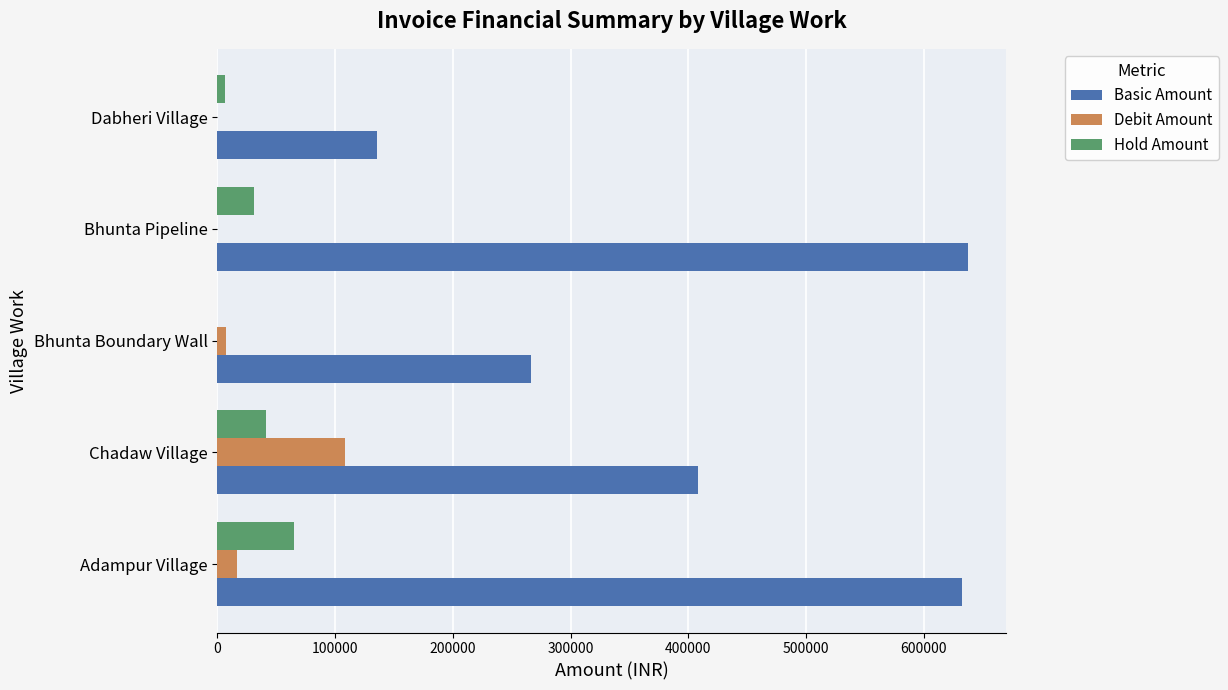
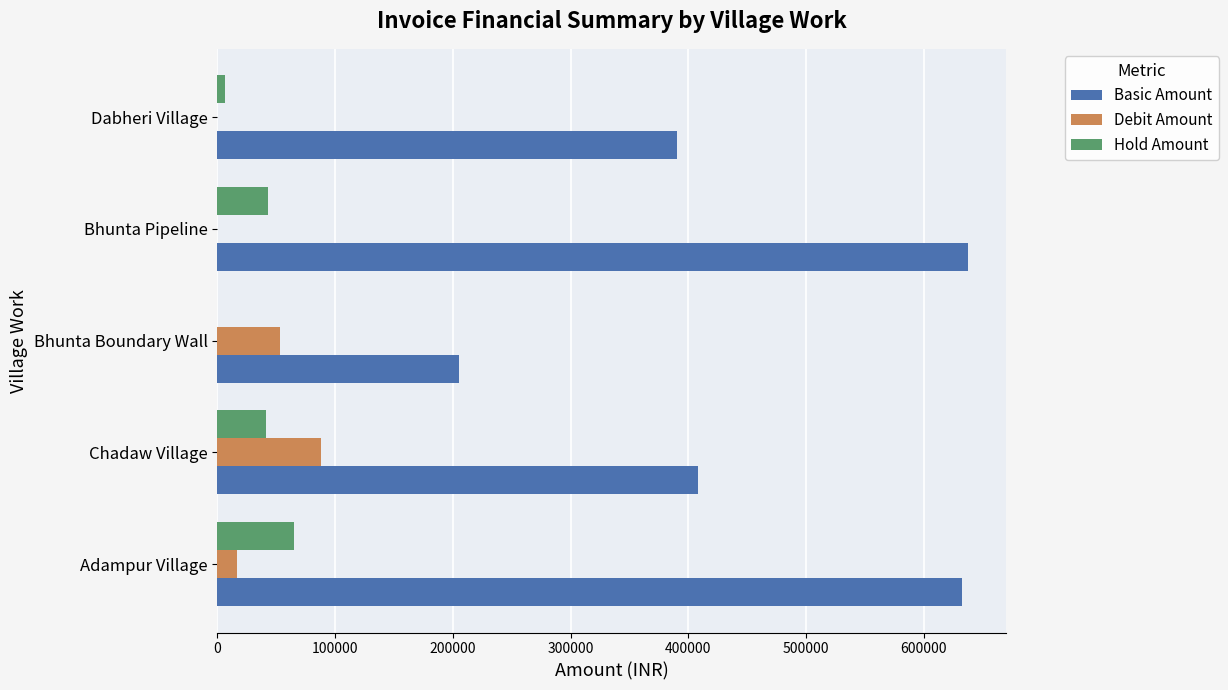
Basic Amount, Dabheri Village: 136000 -> 390000
Hold Amount, Bhunta Pipeline: 31000 -> 43000
Debit Amount, Bhunta Boundary Wall: 8000 -> 53000
Basic Amount, Bhunta Boundary Wall: 266000 -> 206000
Debit Amount, Chadaw Village: 108000 -> 88000
